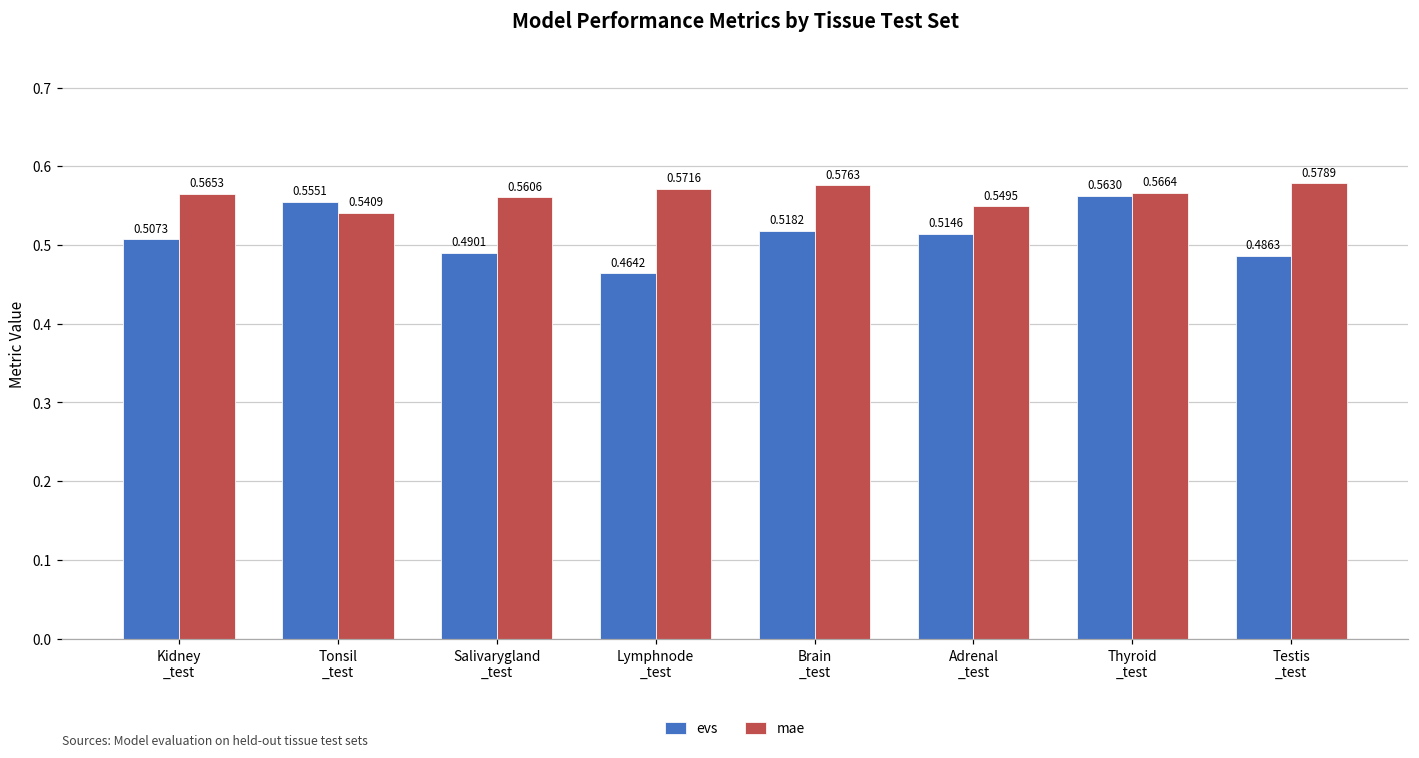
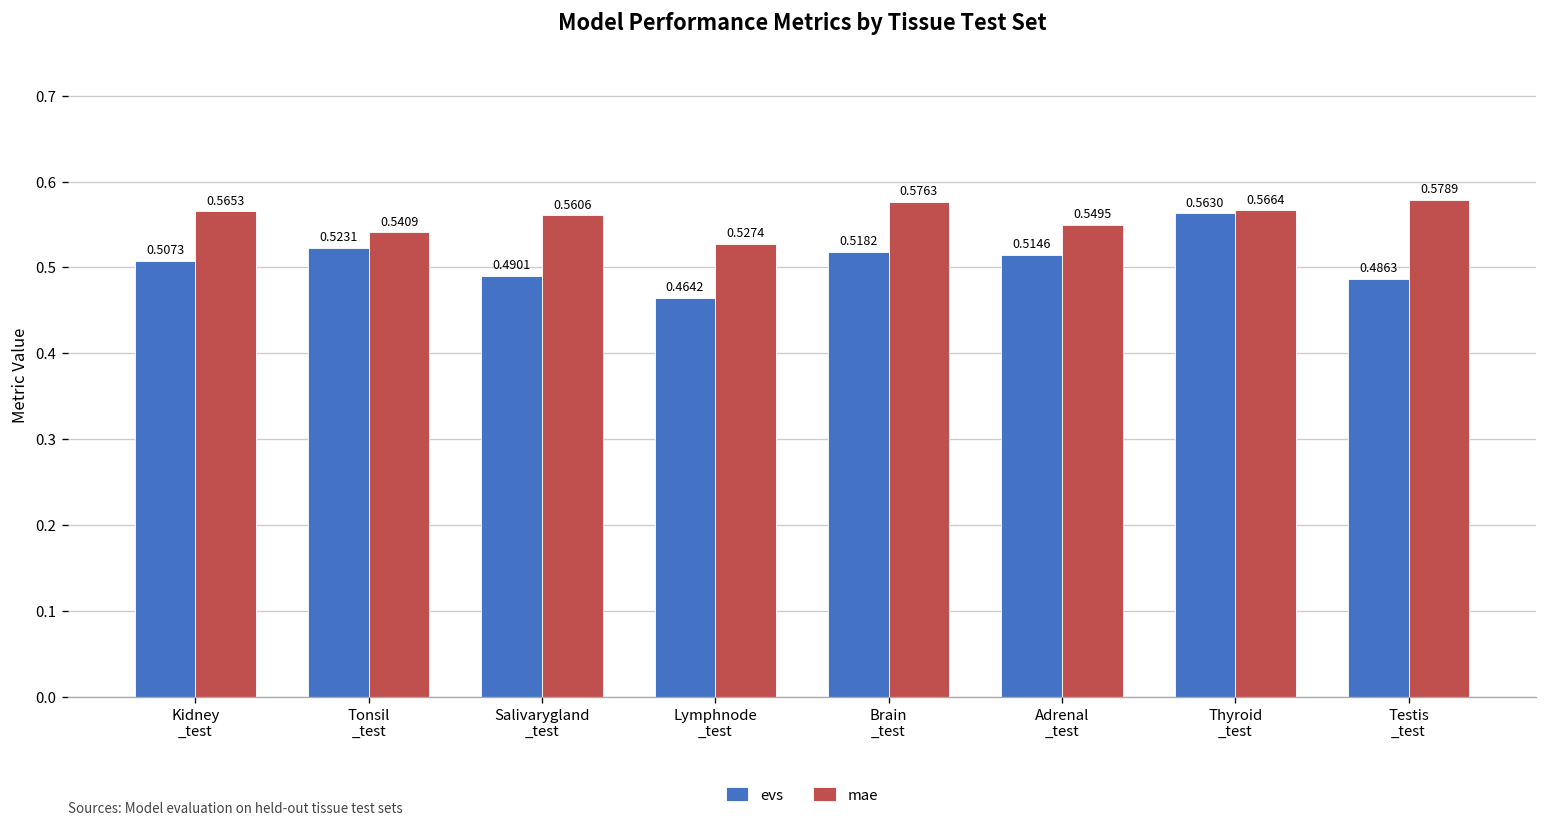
evs, Tonsil _test: 0.5551 -> 0.5231
mae, Lymphnode _test: 0.5716 -> 0.5274
